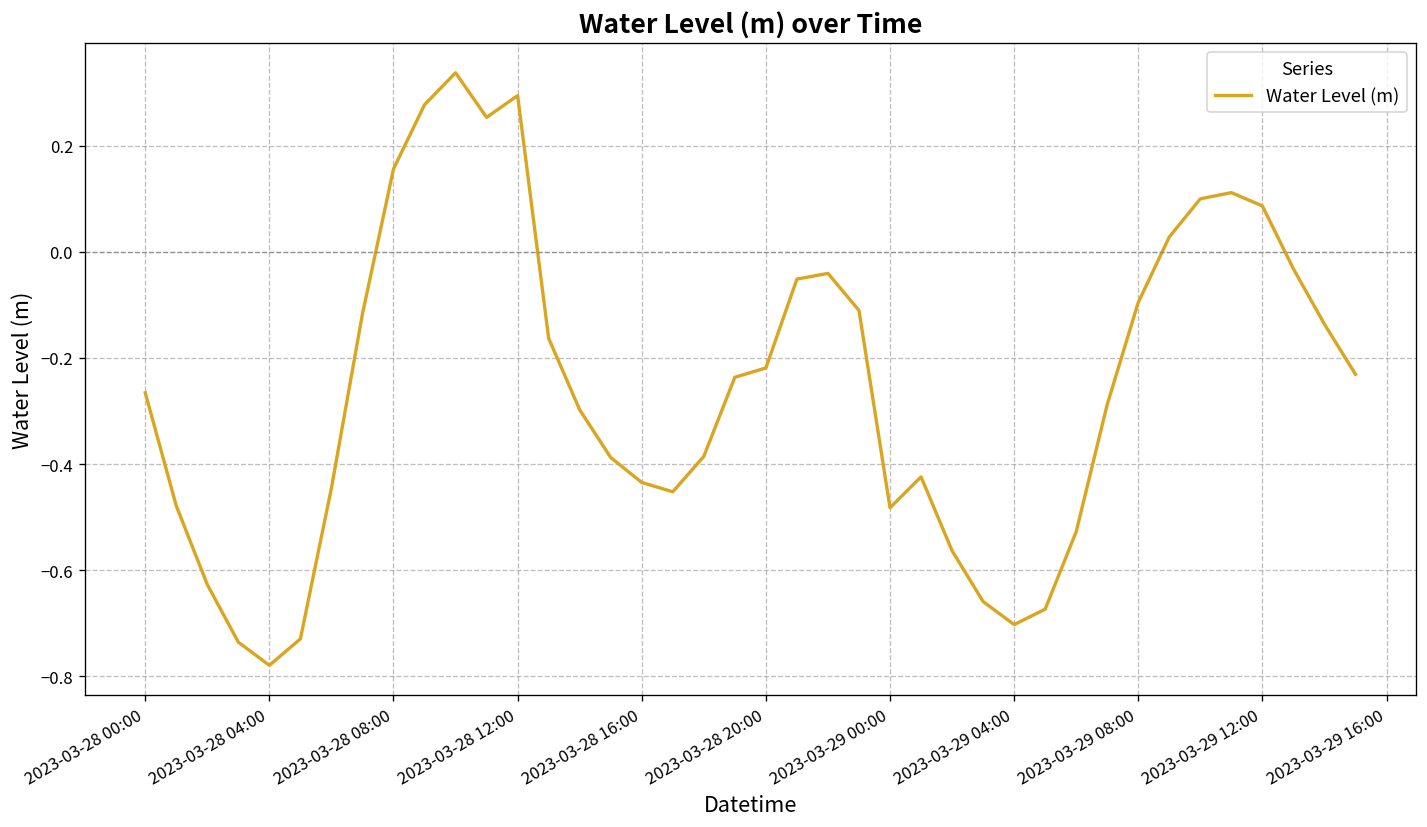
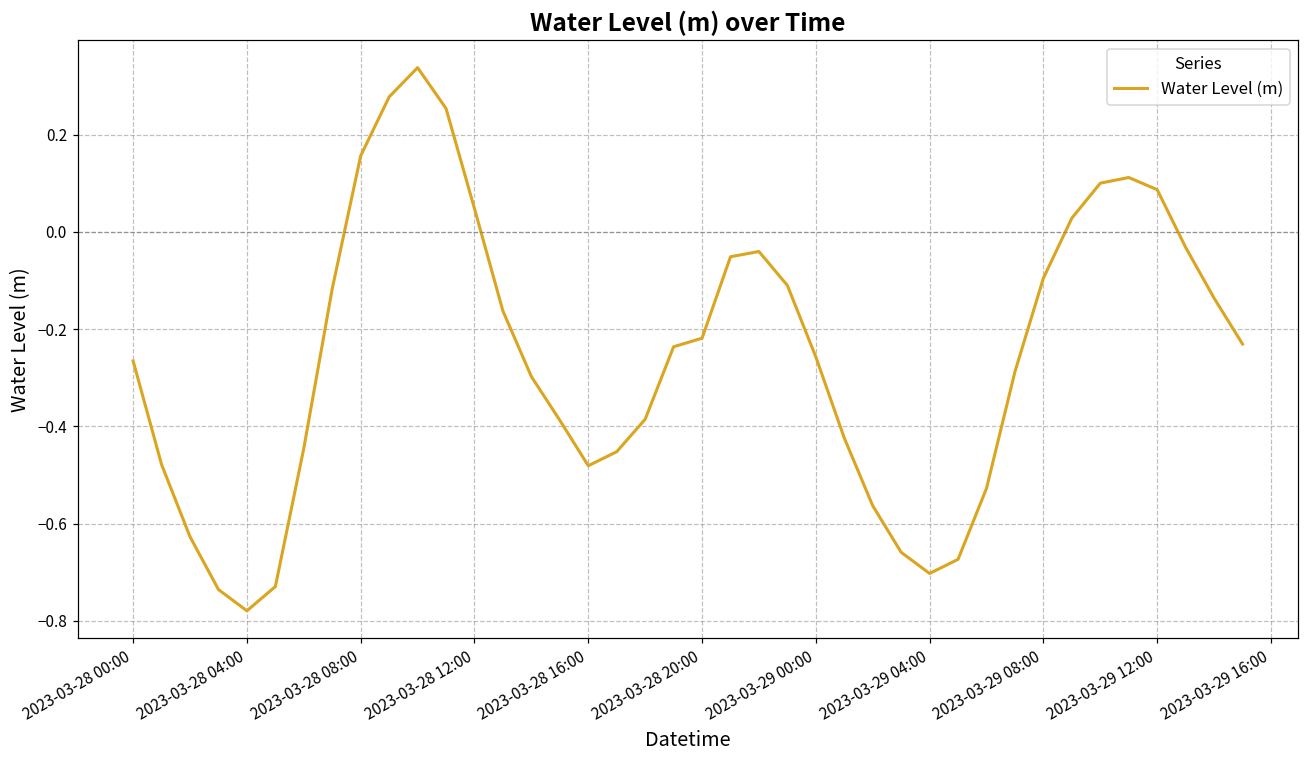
2023-03-28 12:00: 0.29 -> 0.05
2023-03-28 16:00: -0.43 -> -0.48
2023-03-29 00:00: -0.48 -> -0.26
